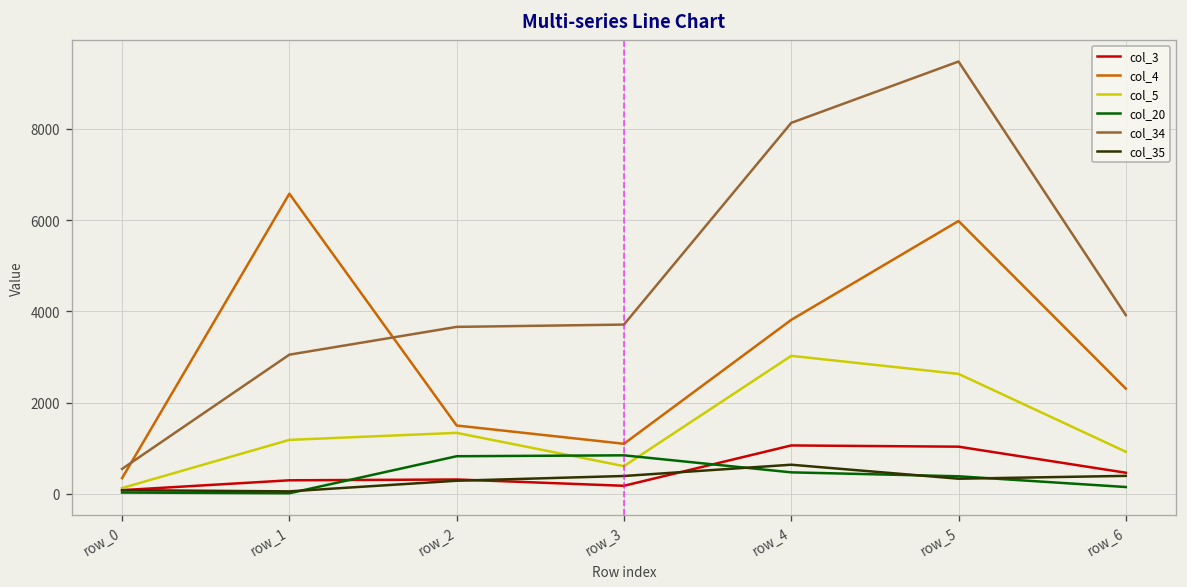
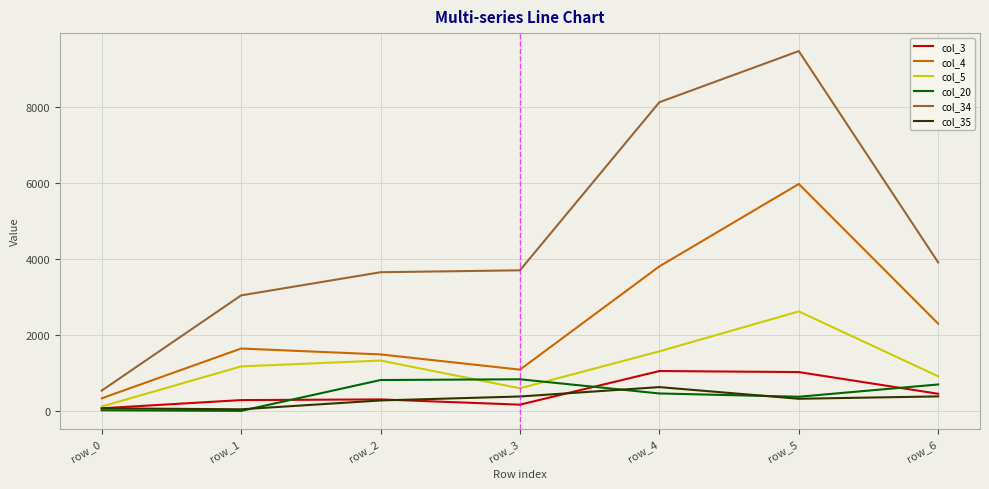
col_4, row_1: 6600 -> 1700
col_5, row_4: 3000 -> 1600
col_20, row_6: 200 -> 700
